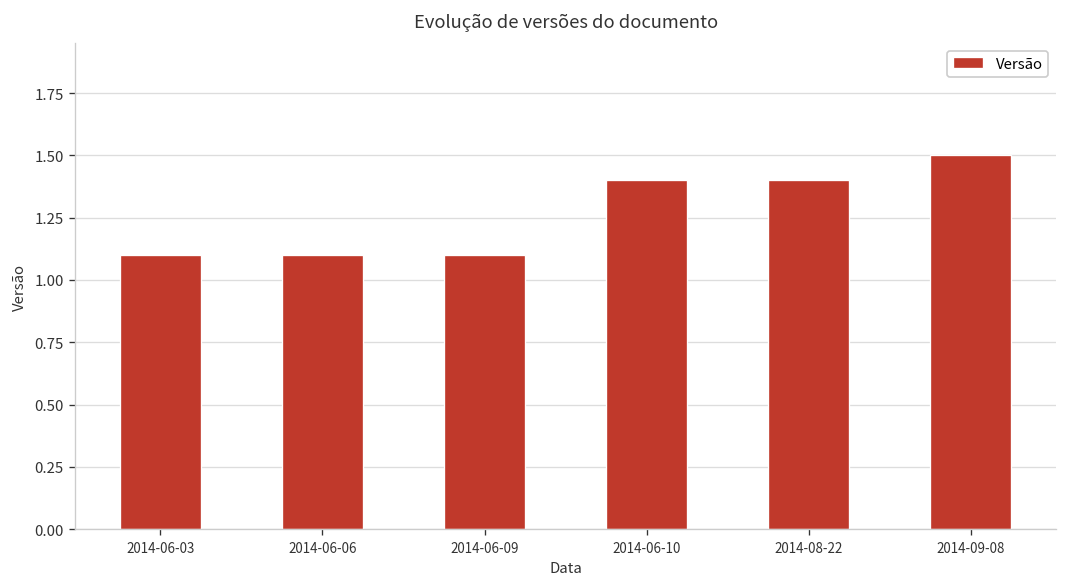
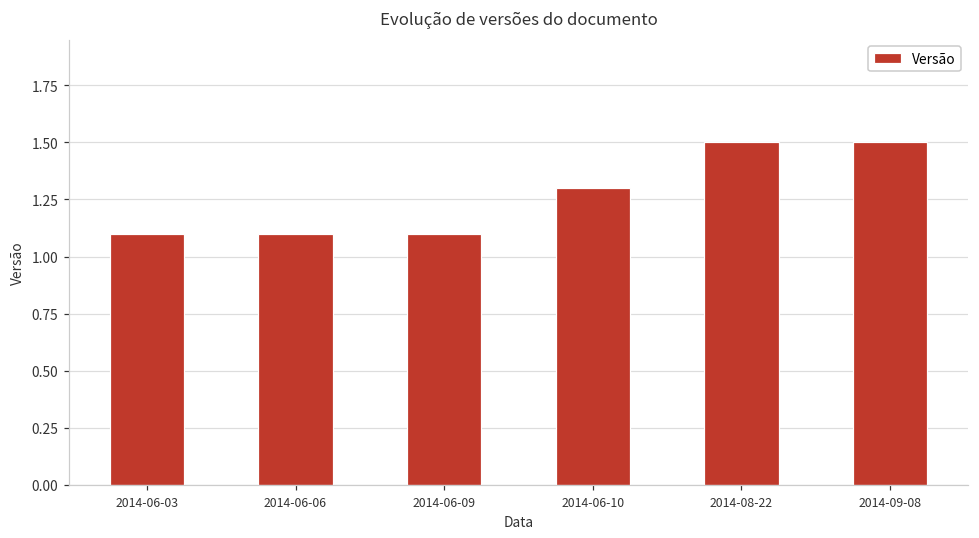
2014-06-10: 1.4 -> 1.3
2014-08-22: 1.4 -> 1.5
